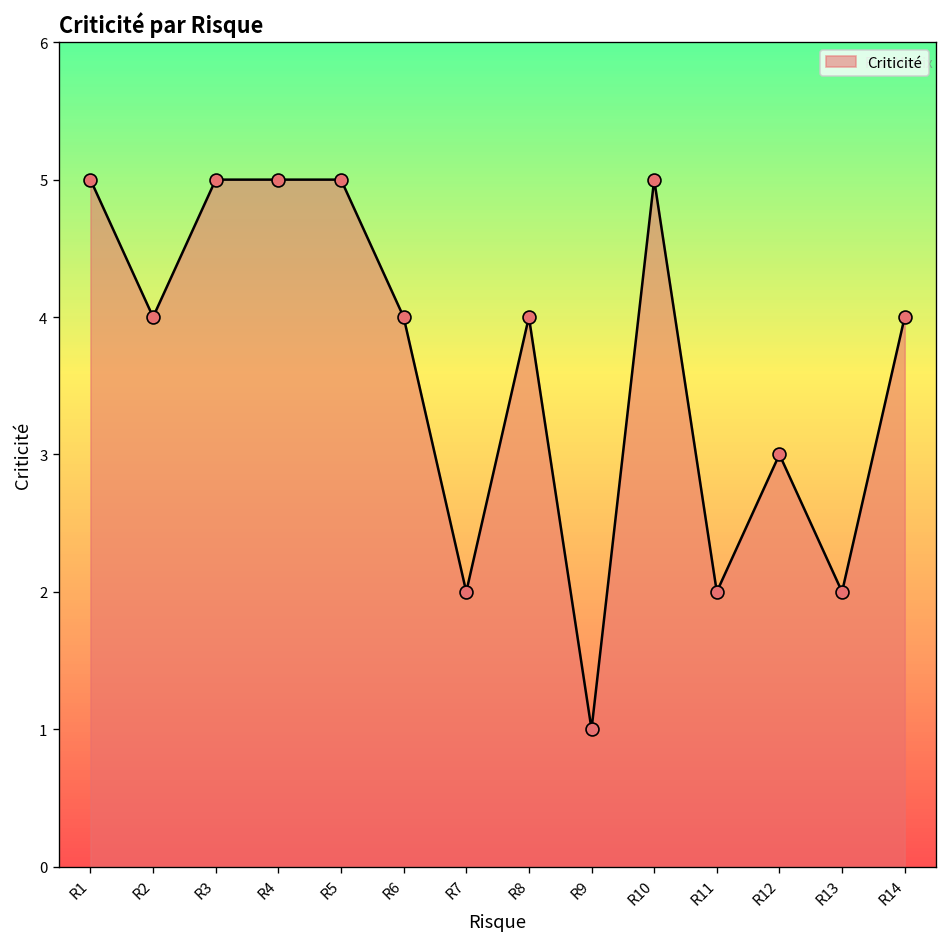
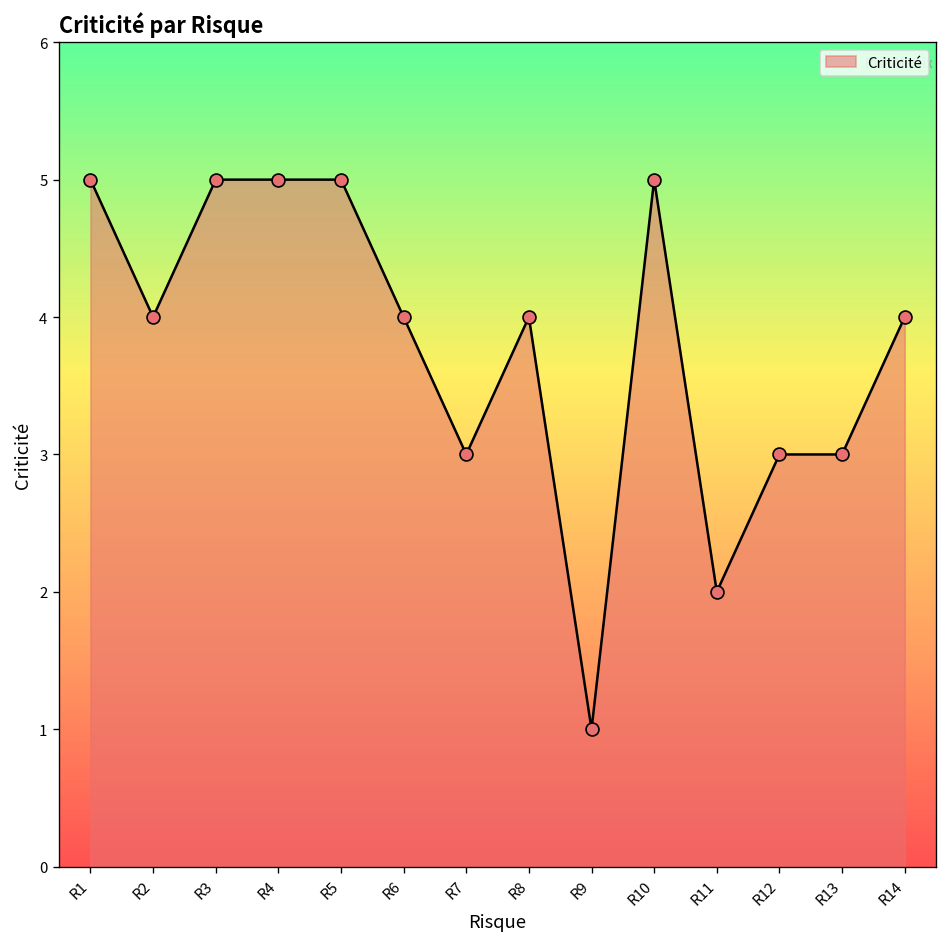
R7: 2 -> 3
R13: 2 -> 3
